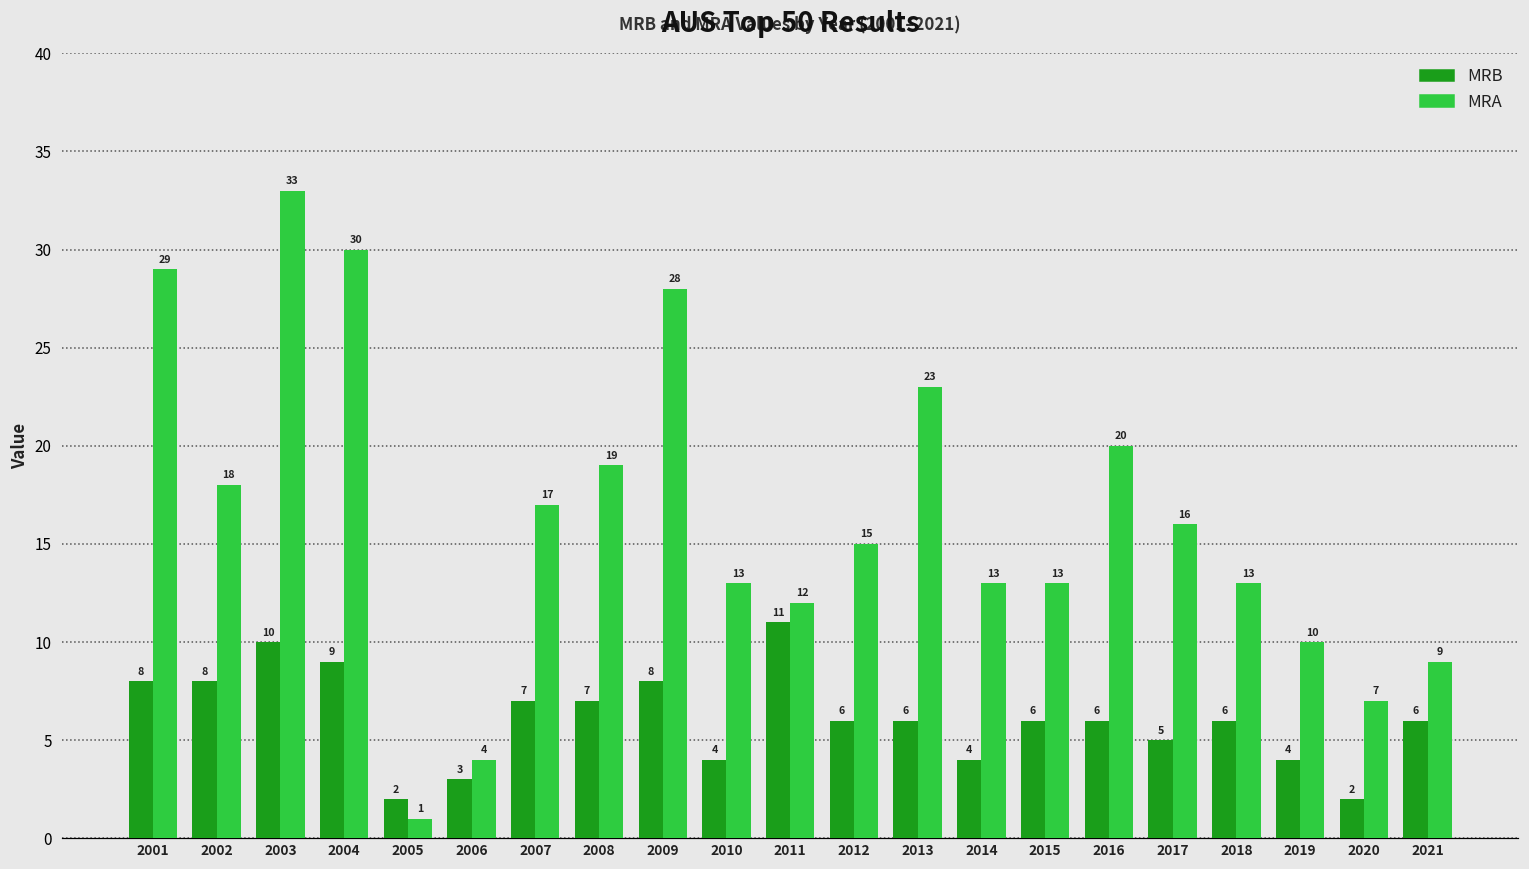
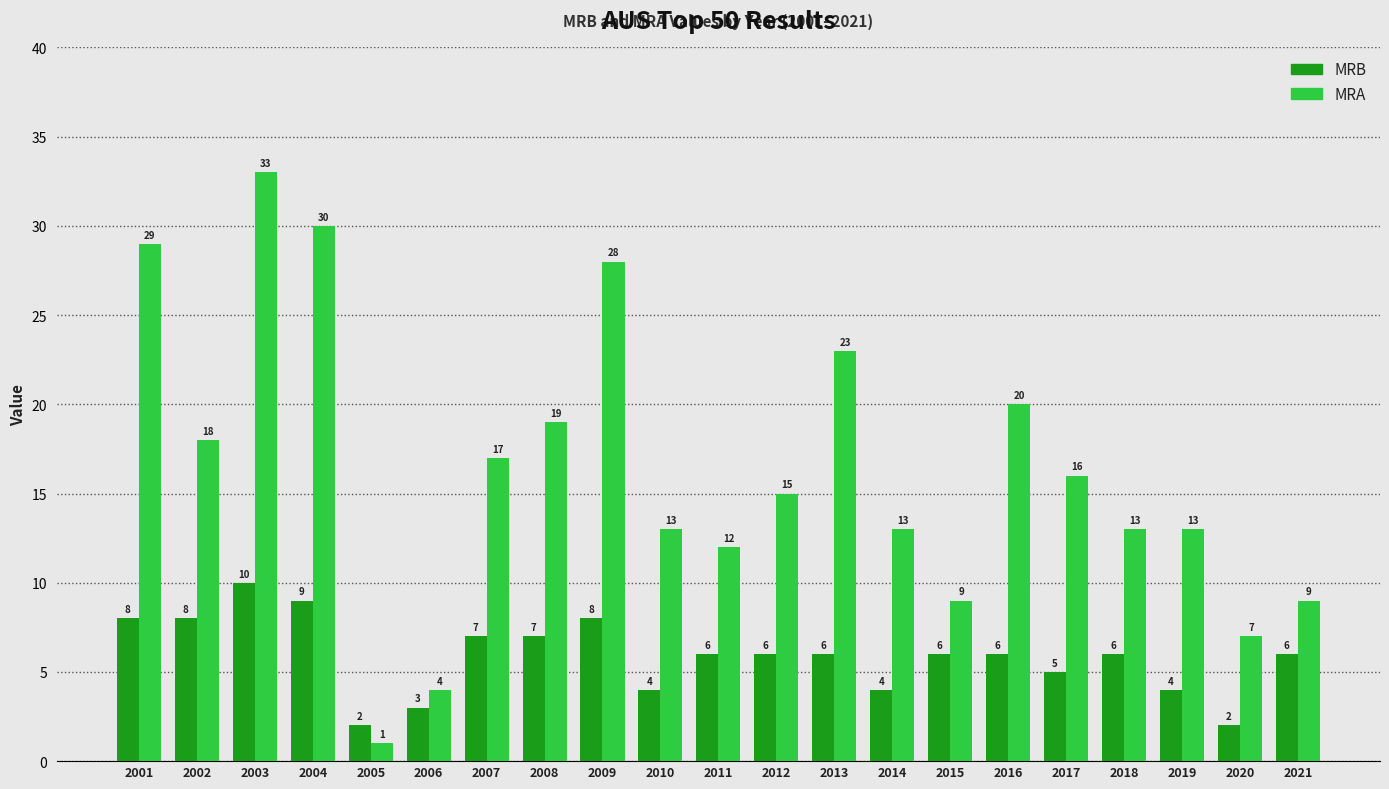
MRB, 2011: 11 -> 6
MRA, 2015: 13 -> 9
MRA, 2019: 10 -> 13
